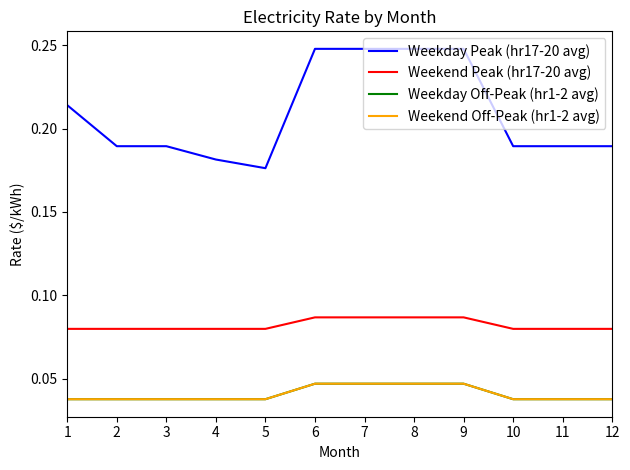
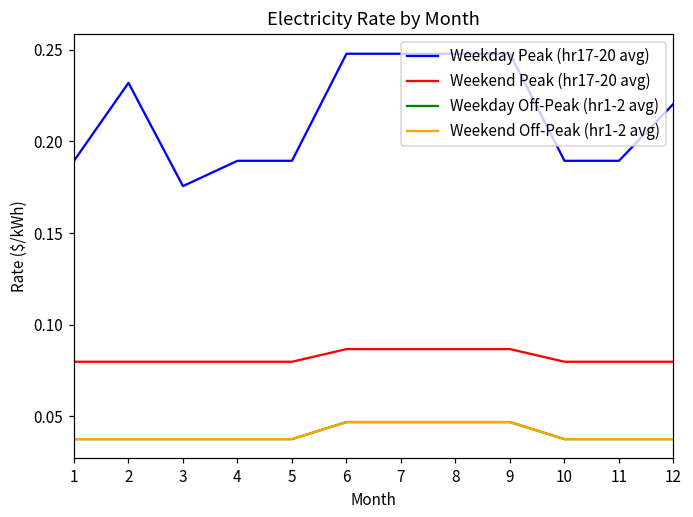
Weekday Peak (hr17-20 avg), 1: 0.214 -> 0.189
Weekday Peak (hr17-20 avg), 2: 0.189 -> 0.232
Weekday Peak (hr17-20 avg), 3: 0.189 -> 0.176
Weekday Peak (hr17-20 avg), 4: 0.181 -> 0.189
Weekday Peak (hr17-20 avg), 5: 0.176 -> 0.189
Weekday Peak (hr17-20 avg), 12: 0.189 -> 0.221
